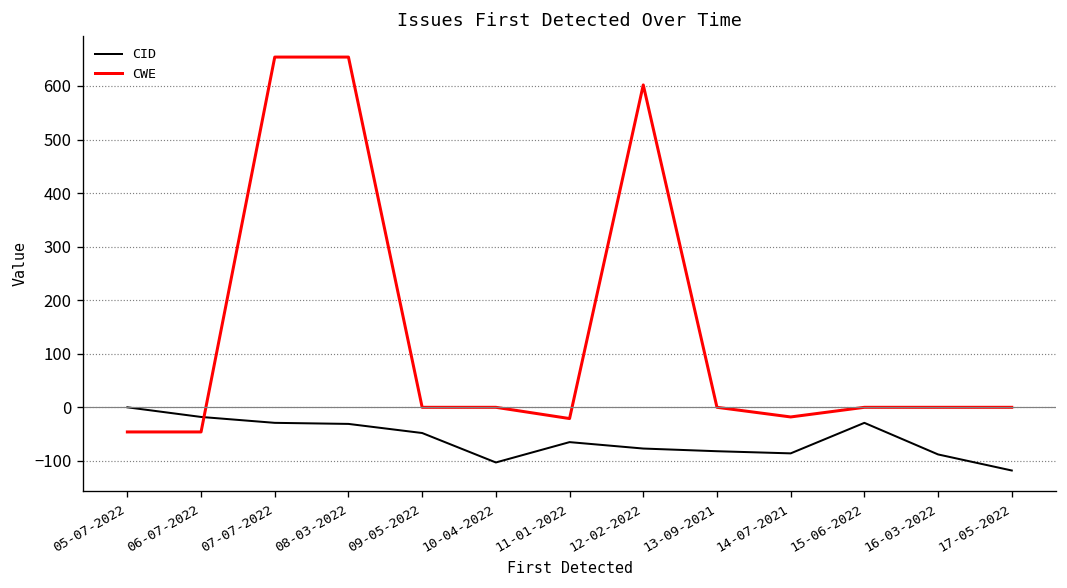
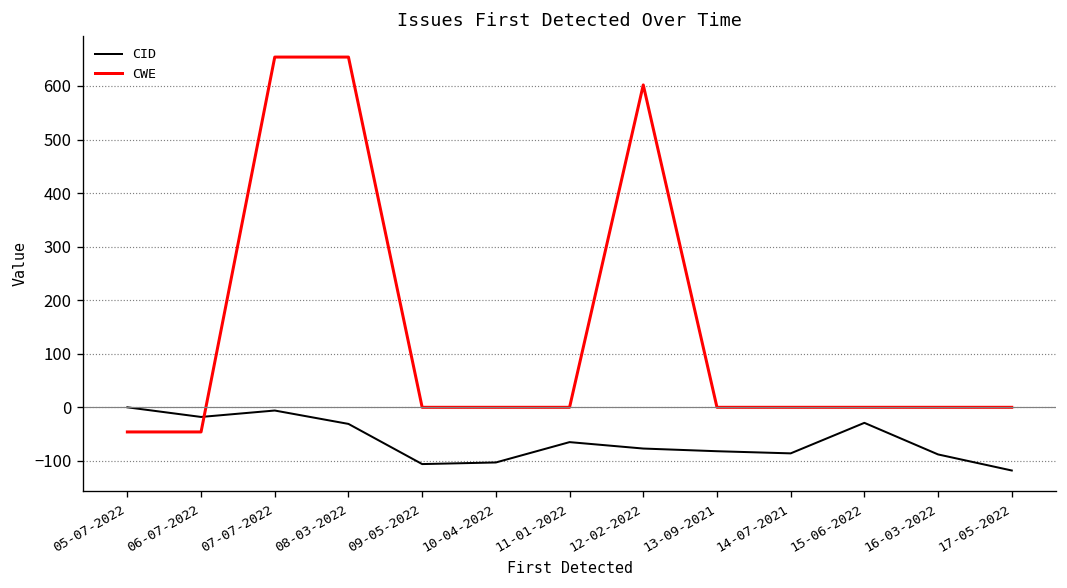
CID, 07-07-2022: -30 -> -10
CID, 09-05-2022: -50 -> -110
CWE, 11-01-2022: -20 -> 0
CWE, 14-07-2021: -20 -> 0
